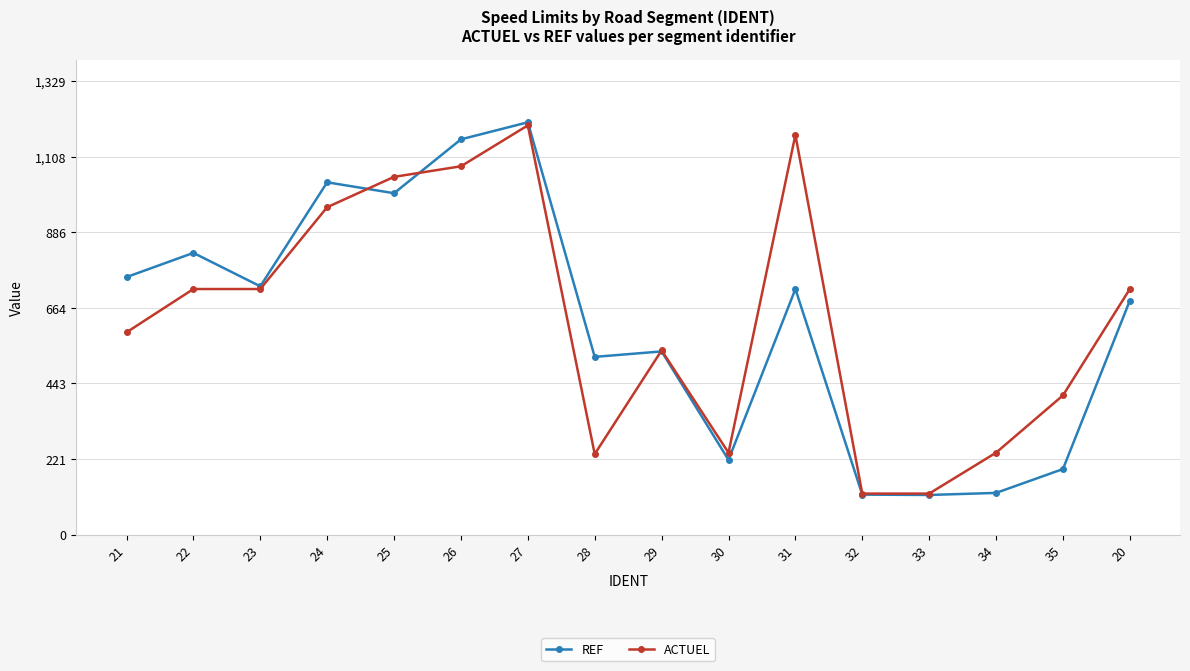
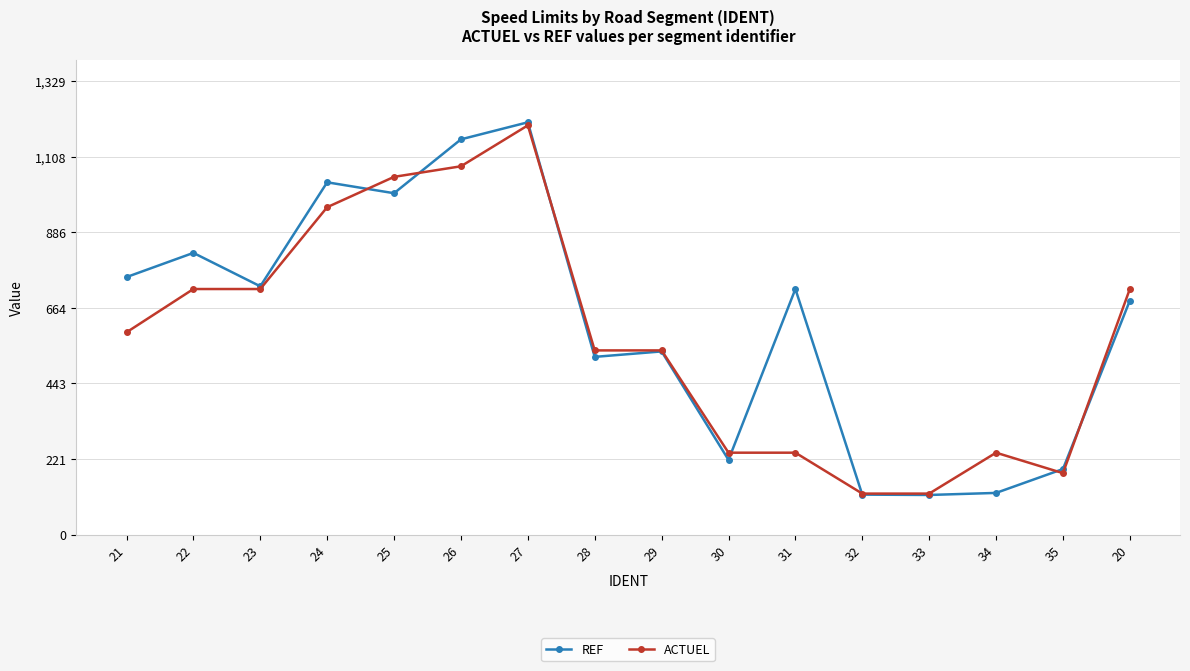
ACTUEL, 28: 240 -> 540
ACTUEL, 31: 1,170 -> 240
ACTUEL, 35: 410 -> 180
